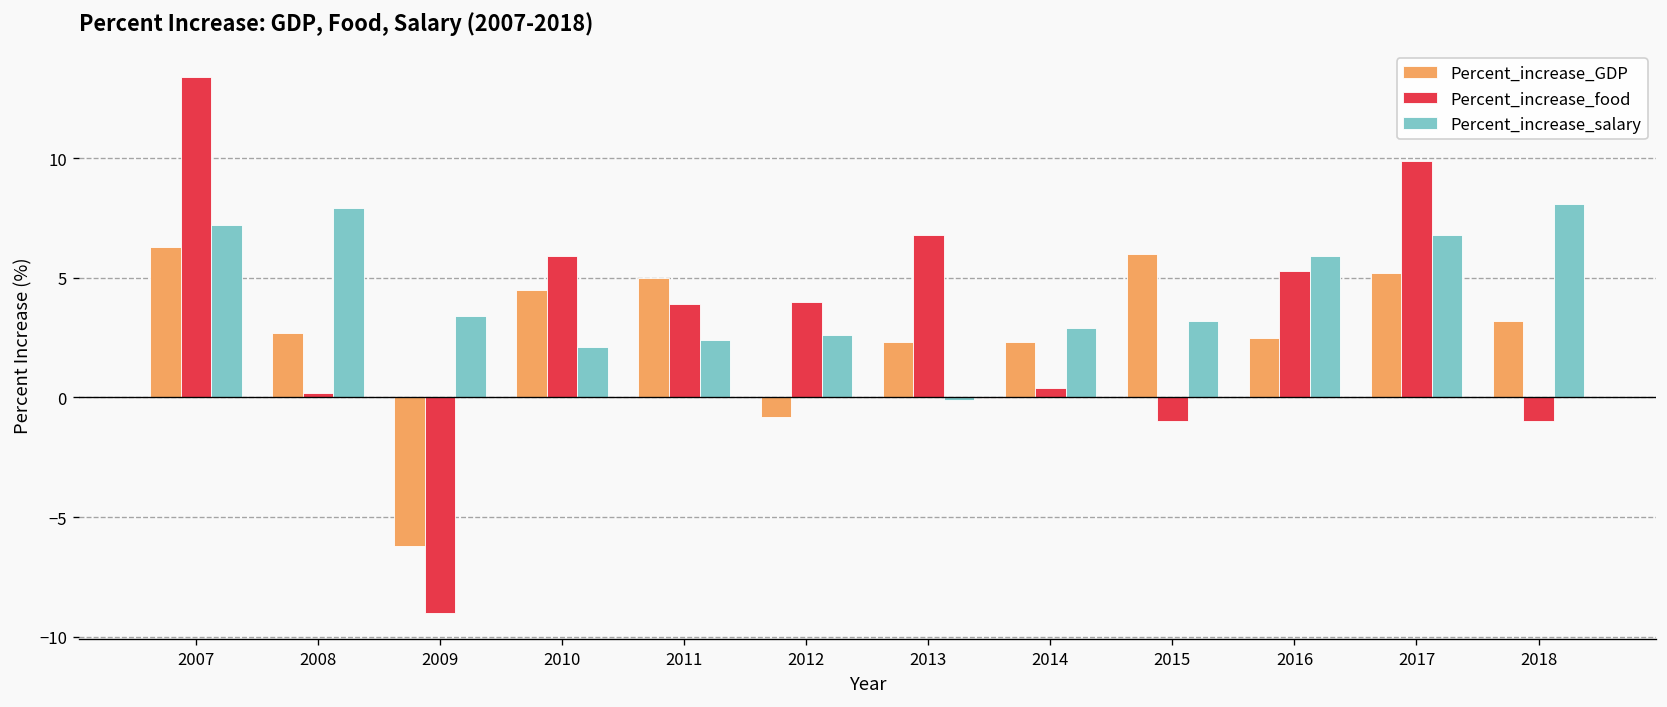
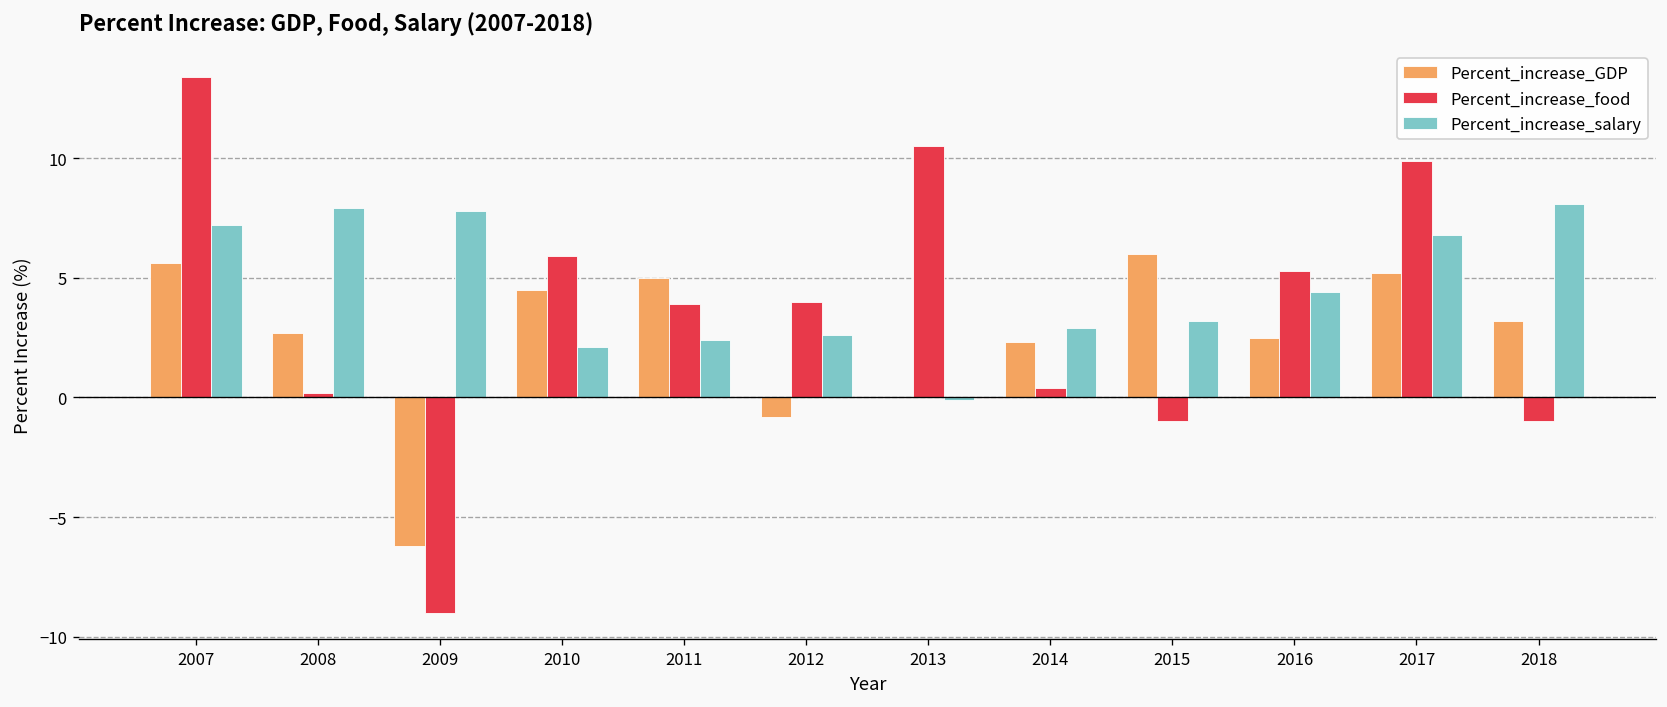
Percent_increase_GDP, 2007: 6.3 -> 5.6
Percent_increase_salary, 2009: 3.4 -> 7.8
Percent_increase_GDP, 2013: 2.3 -> 0.0
Percent_increase_food, 2013: 6.8 -> 10.5
Percent_increase_salary, 2016: 5.9 -> 4.4
